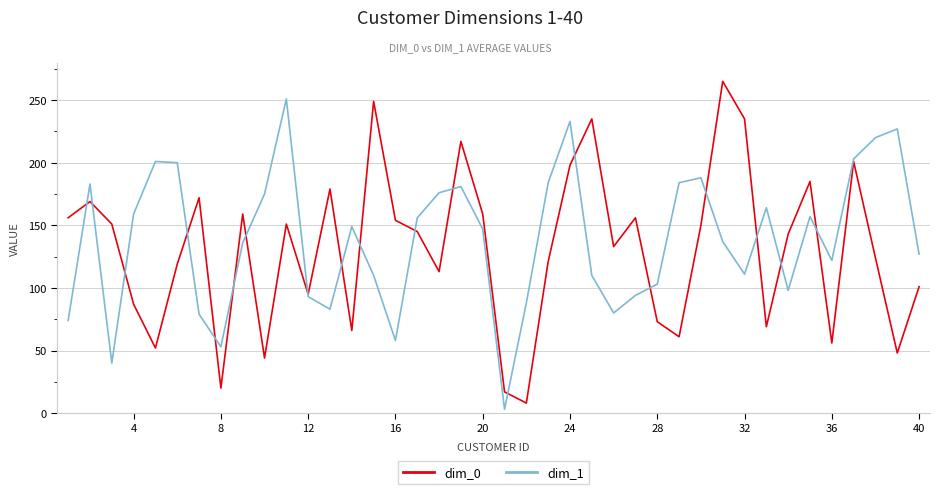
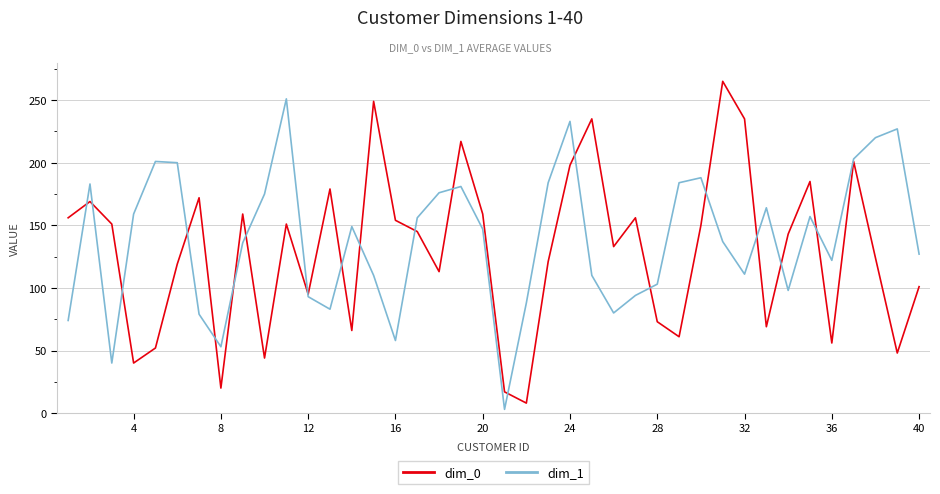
dim_0, 4: 87 -> 40
